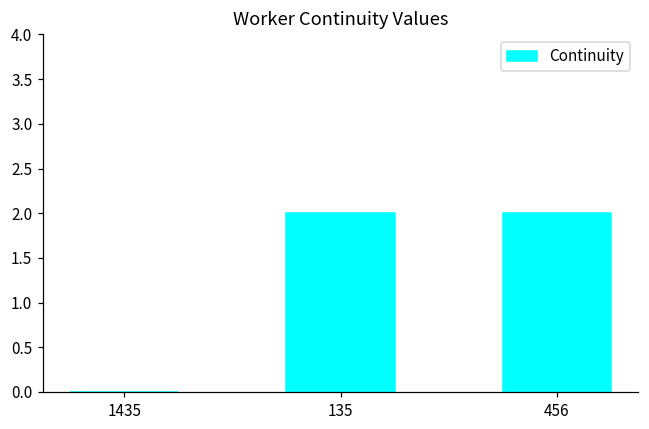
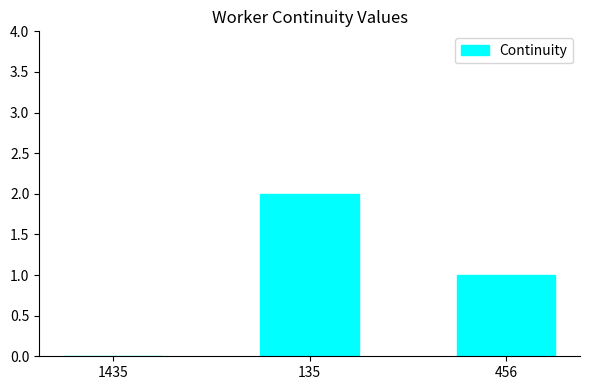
456: 2 -> 1
